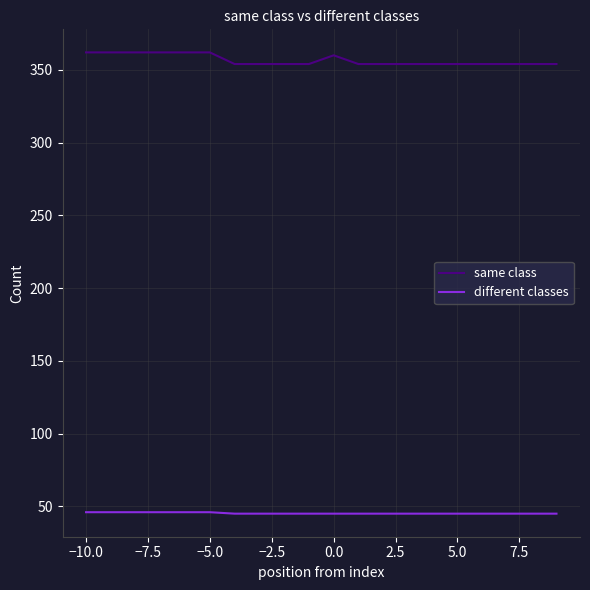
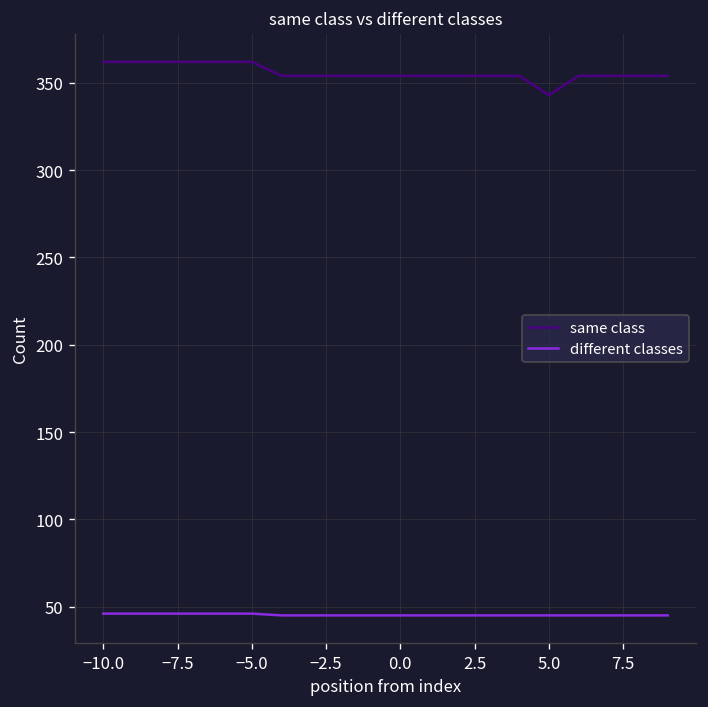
same class, 0.0: 360 -> 354
same class, 5.0: 354 -> 343
